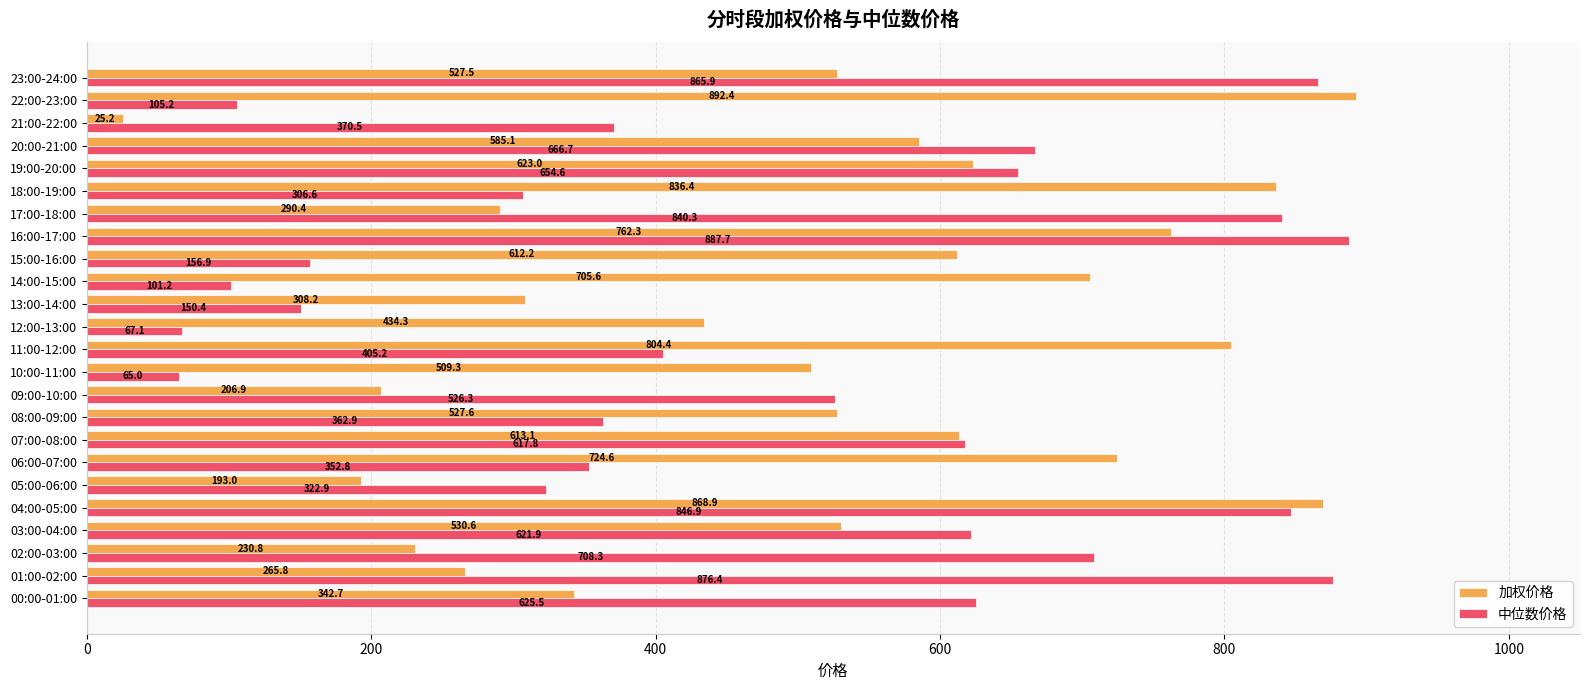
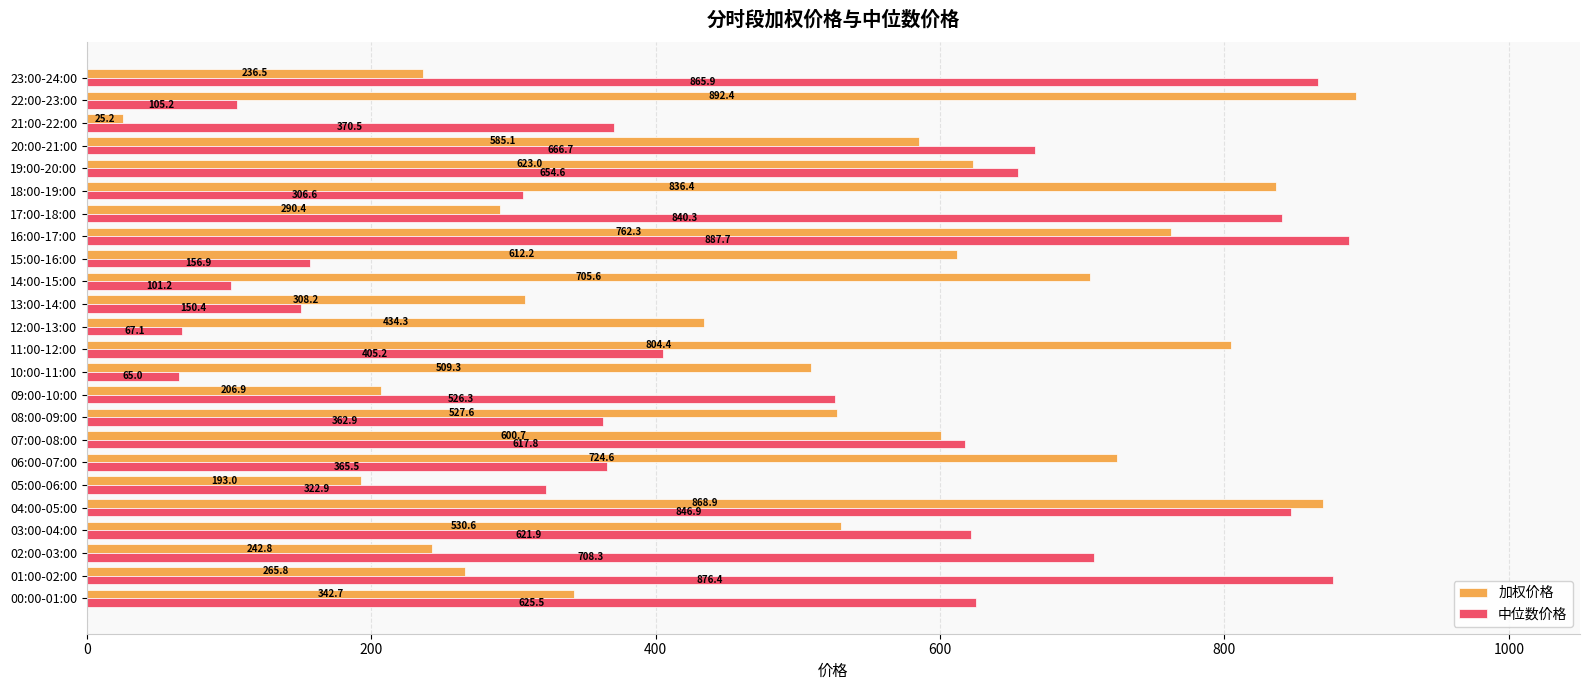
加权价格, 23:00-24:00: 527.5 -> 236.5
加权价格, 07:00-08:00: 613.1 -> 600.7
中位数价格, 06:00-07:00: 352.8 -> 365.5
加权价格, 02:00-03:00: 230.8 -> 242.8
